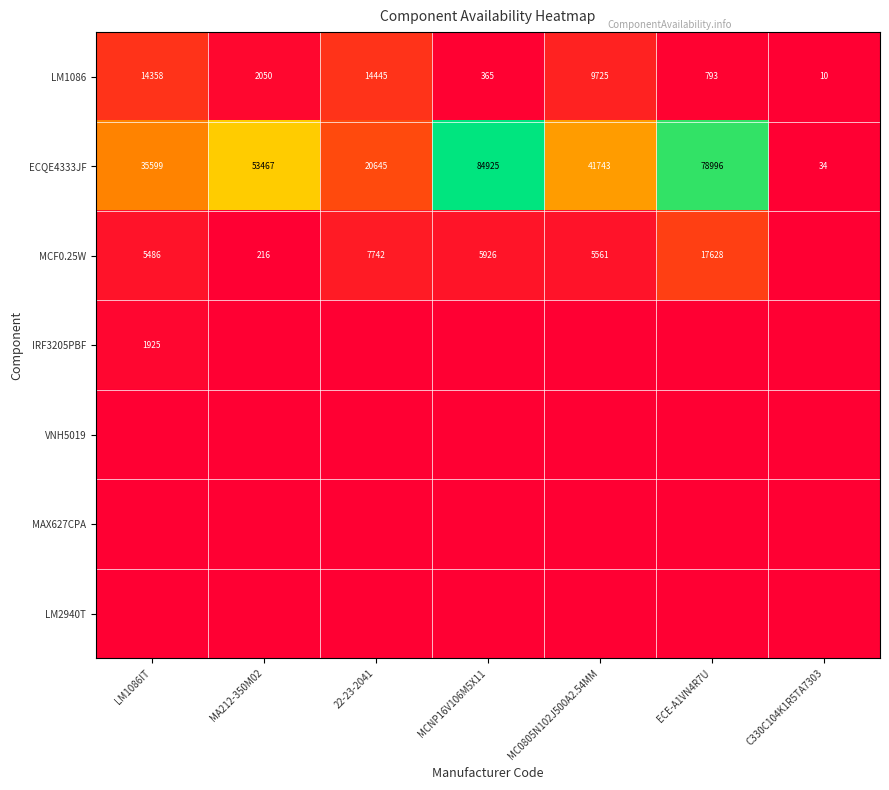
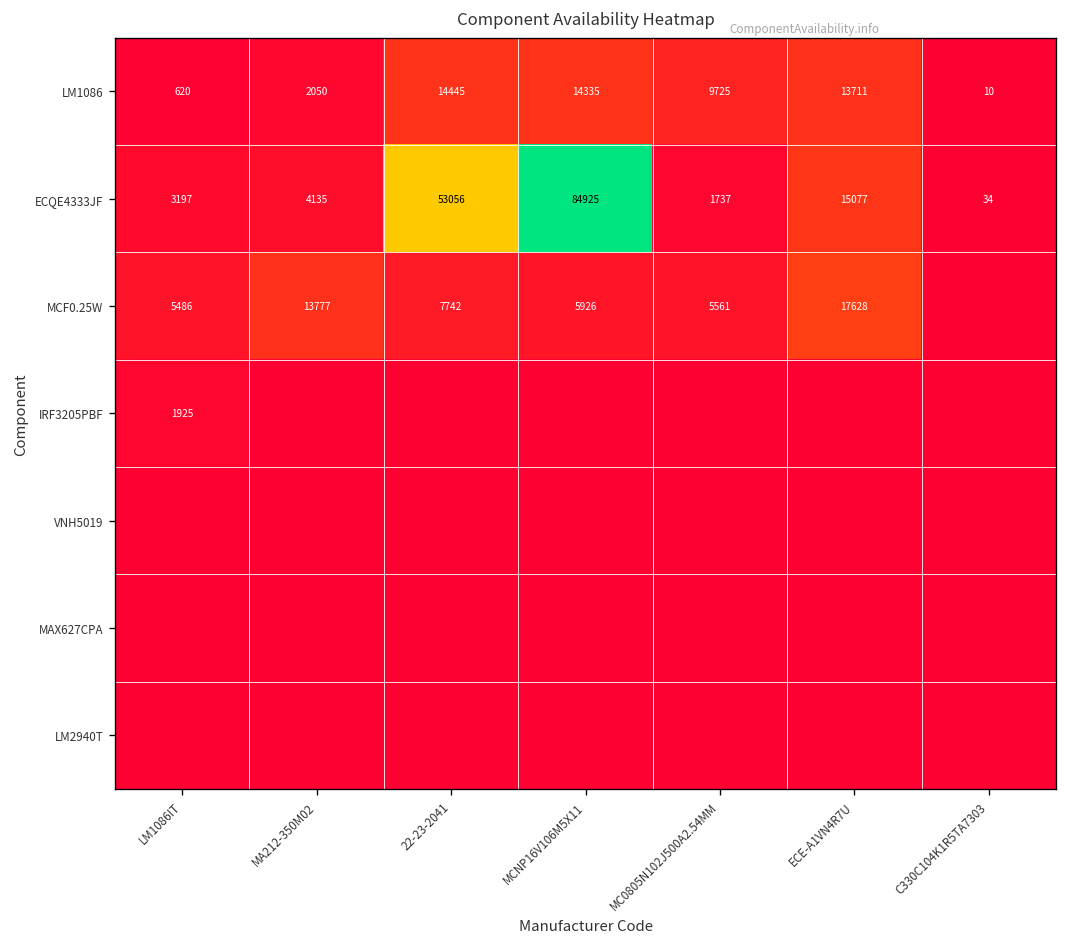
LM1086, LM1086IT: 14358 -> 620
LM1086, MCNP16V106M5X11: 365 -> 14335
LM1086, ECE-A1VN4R7U: 793 -> 13711
ECQE4333JF, LM1086IT: 35599 -> 3197
ECQE4333JF, MA212-350M02: 53467 -> 4135
ECQE4333JF, 22-23-2041: 20645 -> 53056
ECQE4333JF, MC0805N102J500A2.54MM: 41743 -> 1737
ECQE4333JF, ECE-A1VN4R7U: 78996 -> 15077
MCF0.25W, MA212-350M02: 216 -> 13777
